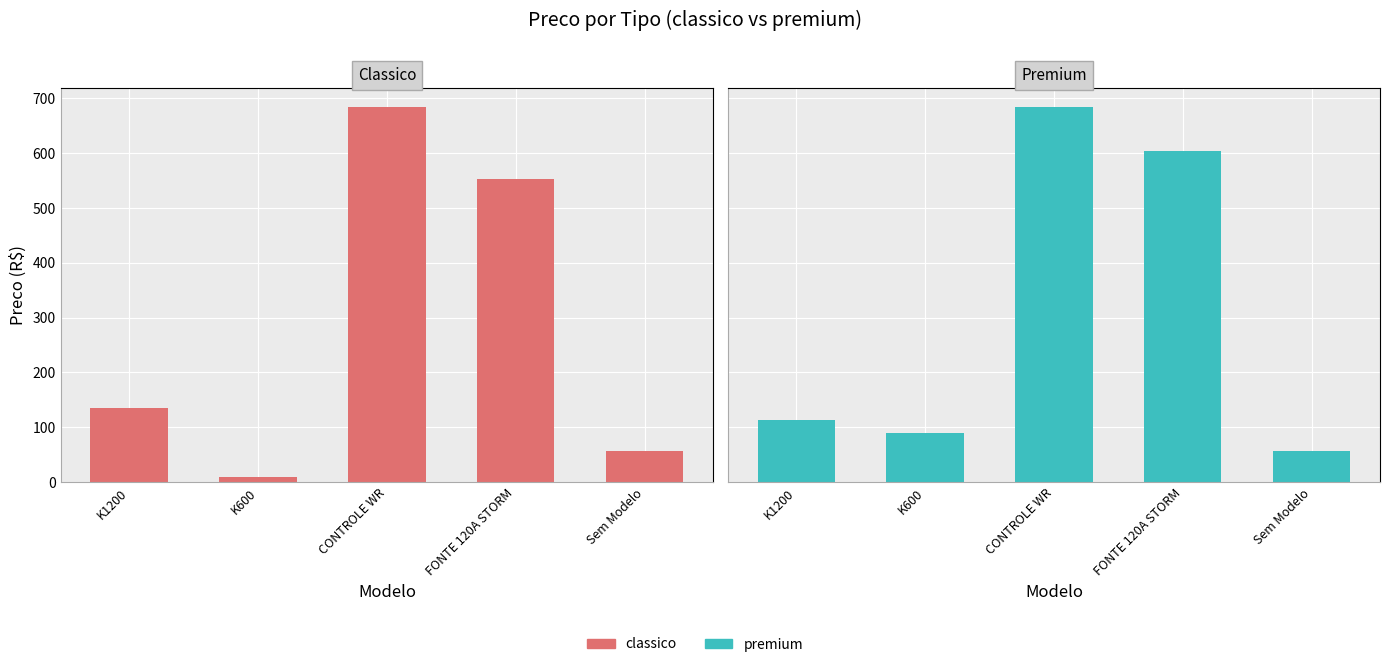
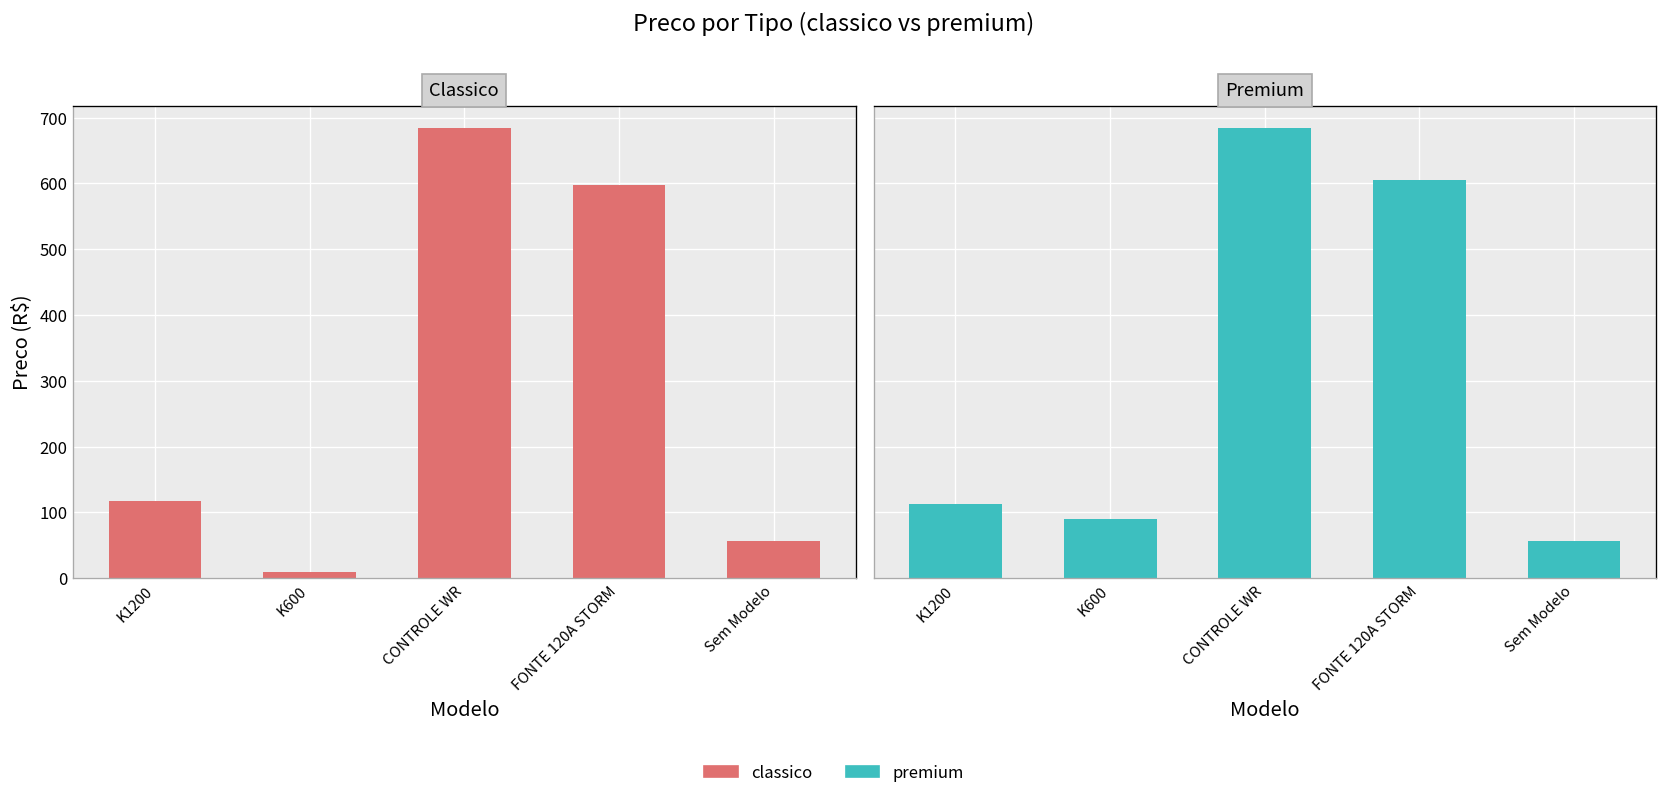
Classico, K1200: 130 -> 120
Classico, FONTE 120A STORM: 550 -> 600
